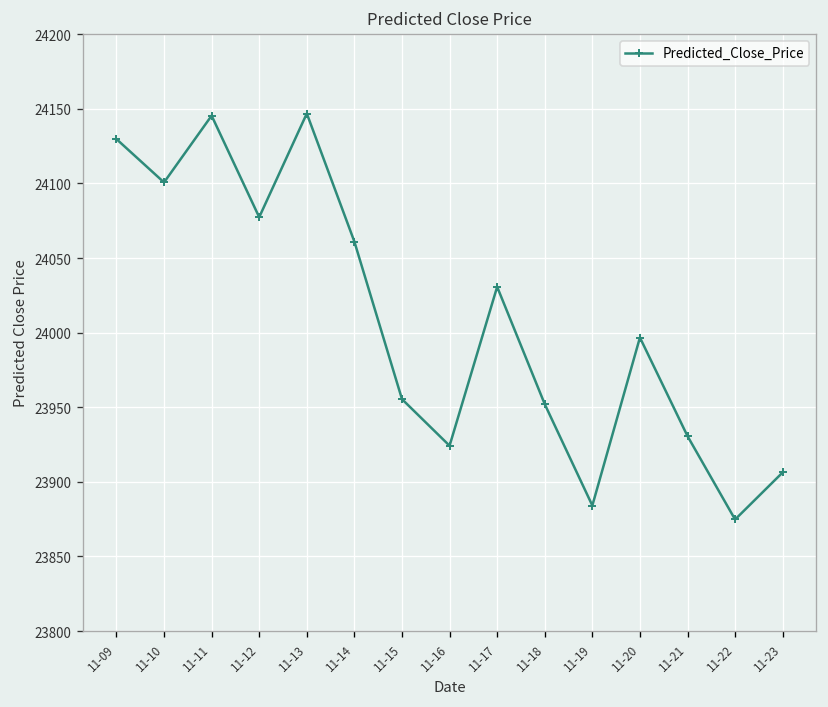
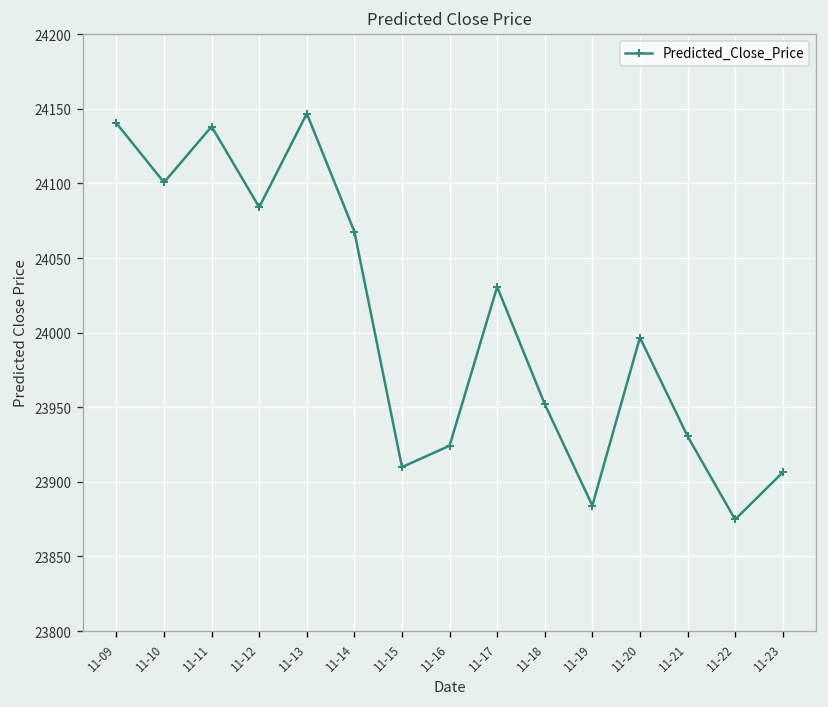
11-09: 24130 -> 24140
11-11: 24145 -> 24138
11-12: 24077 -> 24084
11-14: 24061 -> 24068
11-15: 23955 -> 23910
